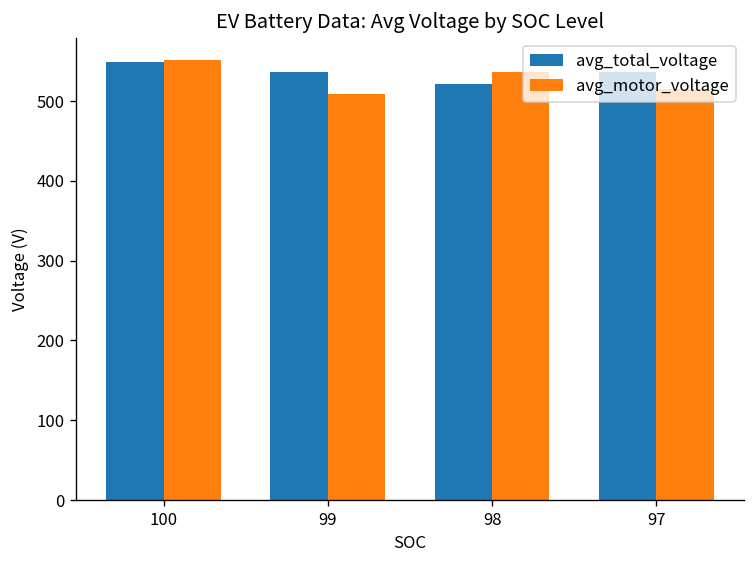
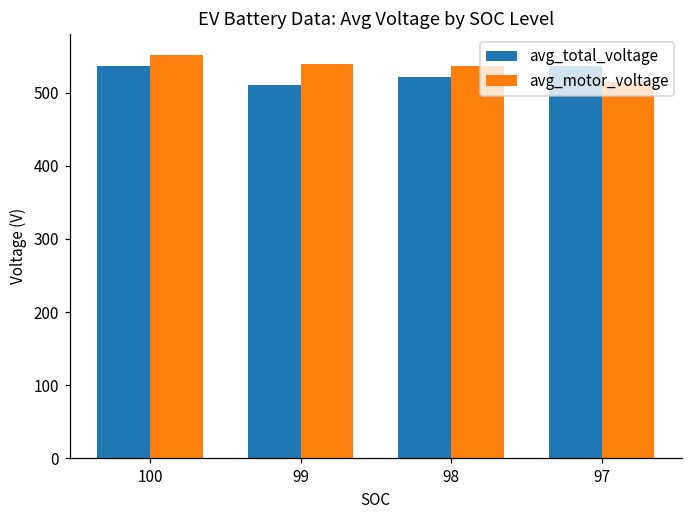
avg_total_voltage, 100: 550 -> 540
avg_total_voltage, 99: 540 -> 510
avg_motor_voltage, 99: 510 -> 540
